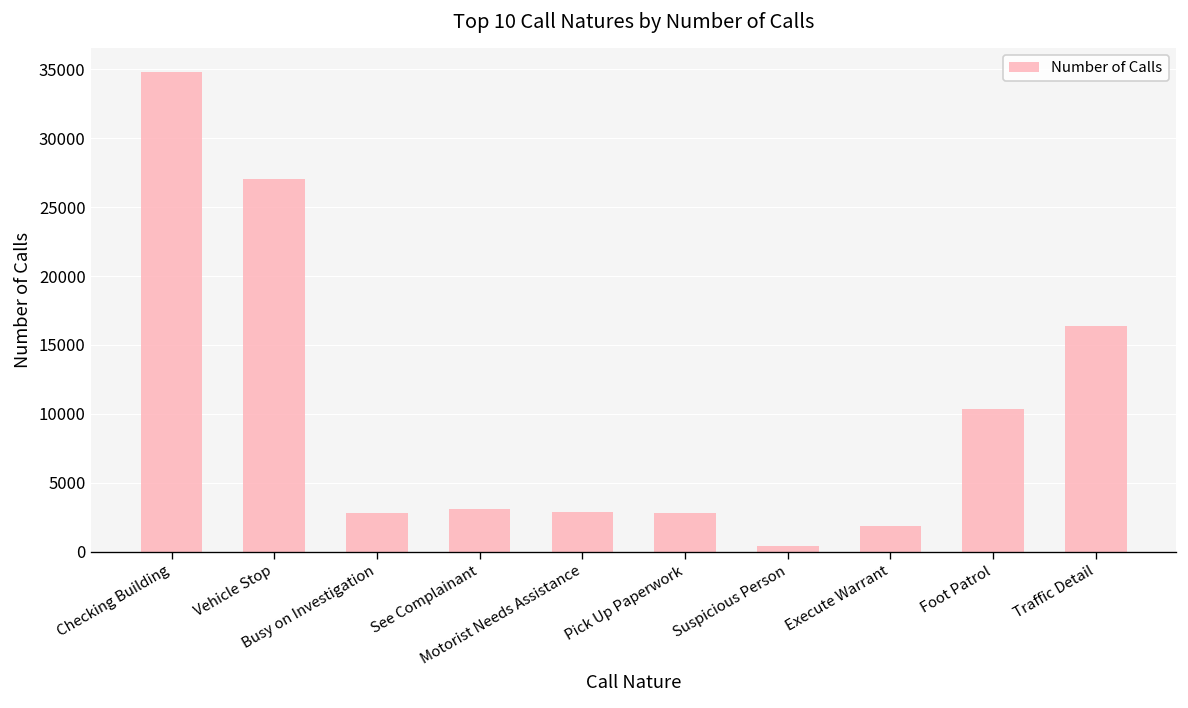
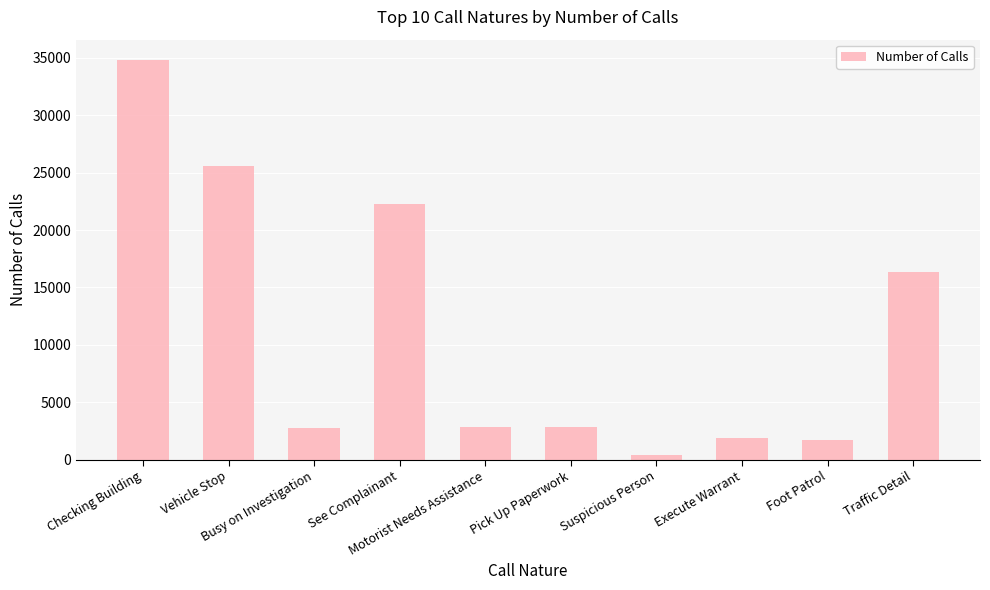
Vehicle Stop: 27100 -> 25600
See Complainant: 3100 -> 22200
Foot Patrol: 10400 -> 1700
